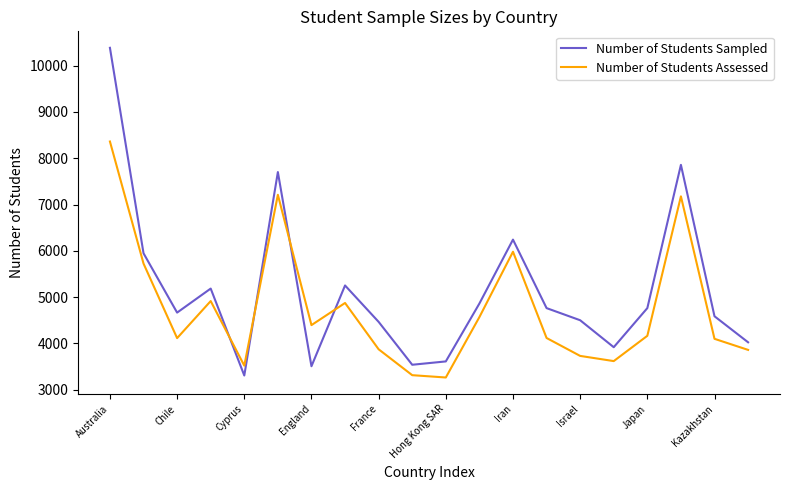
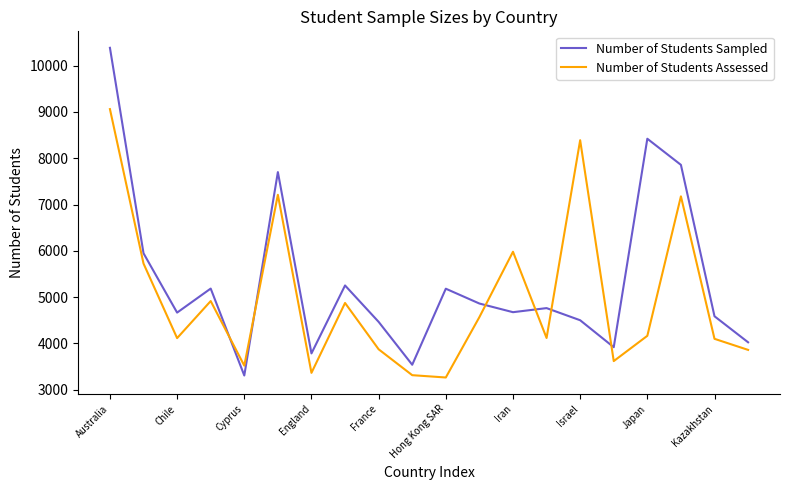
Number of Students Assessed, Australia: 8400 -> 9100
Number of Students Sampled, England: 3500 -> 3800
Number of Students Assessed, England: 4400 -> 3400
Number of Students Sampled, Hong Kong SAR: 3600 -> 5200
Number of Students Sampled, Iran: 6200 -> 4700
Number of Students Assessed, Israel: 3700 -> 8400
Number of Students Sampled, Japan: 4800 -> 8400
